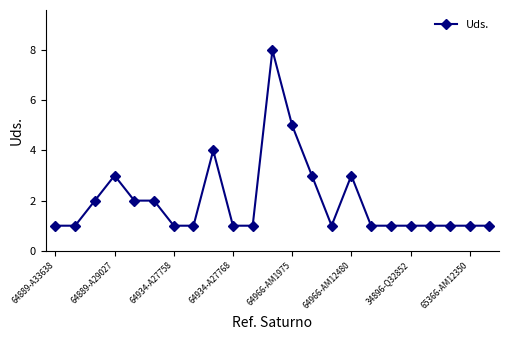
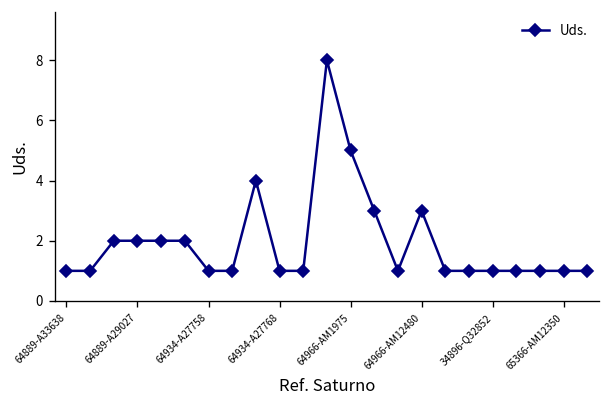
64889-A29027: 3 -> 2
